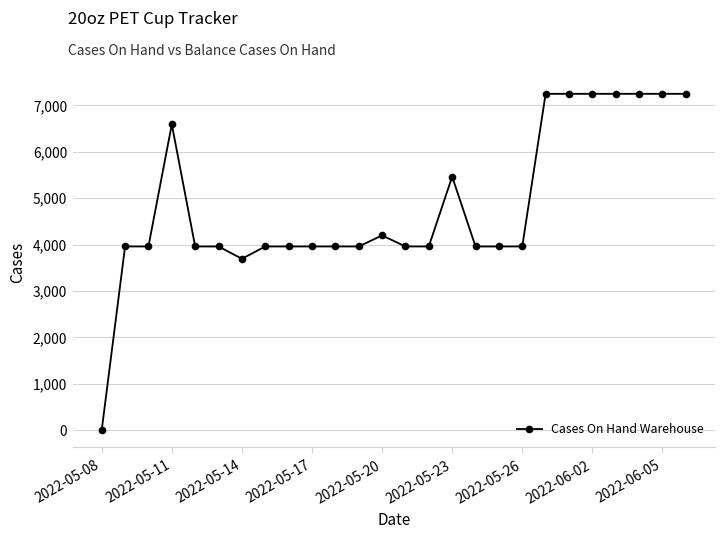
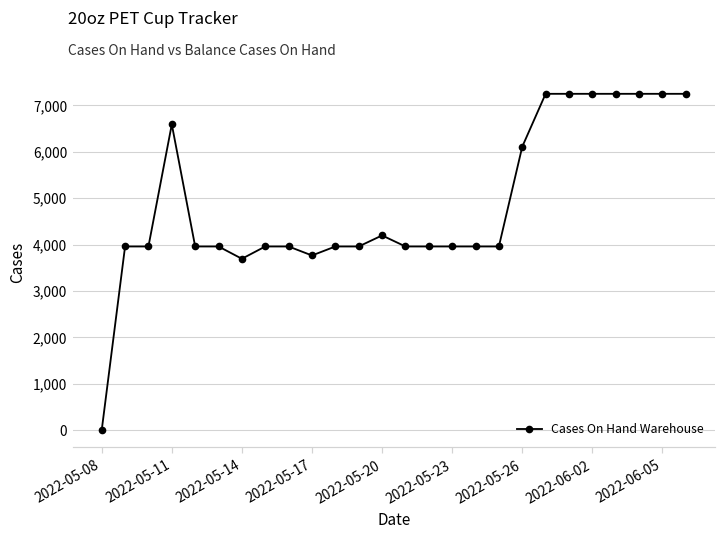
2022-05-17: 4,000 -> 3,800
2022-05-23: 5,500 -> 4,000
2022-05-26: 4,000 -> 6,100
